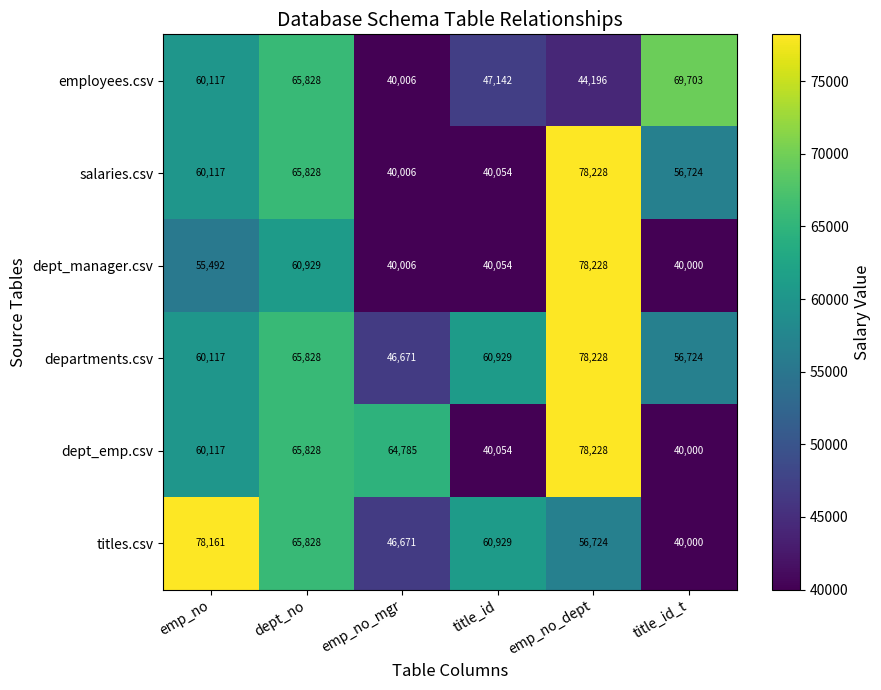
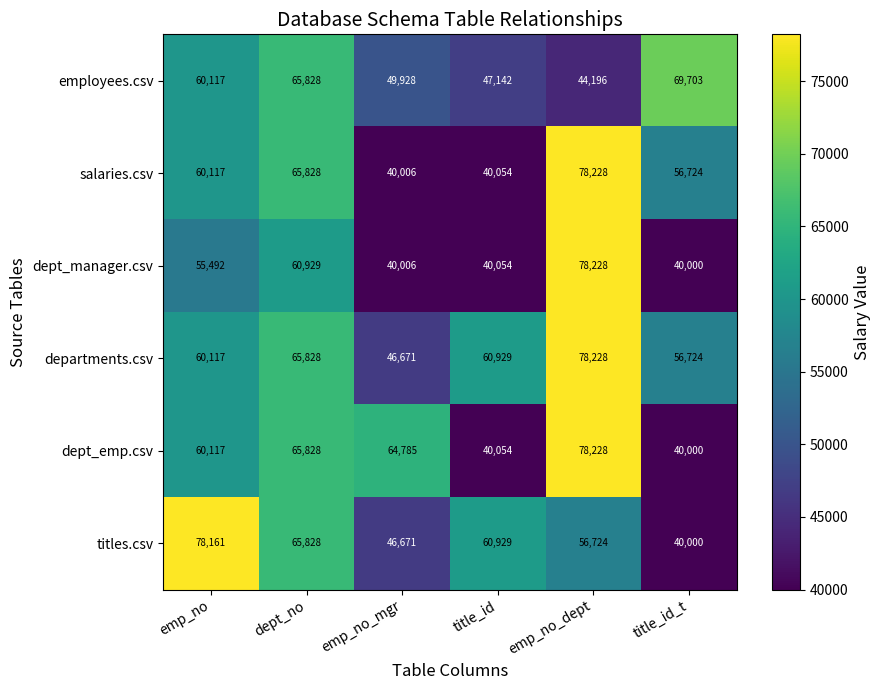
employees.csv, emp_no_mgr: 40,006 -> 49,928
